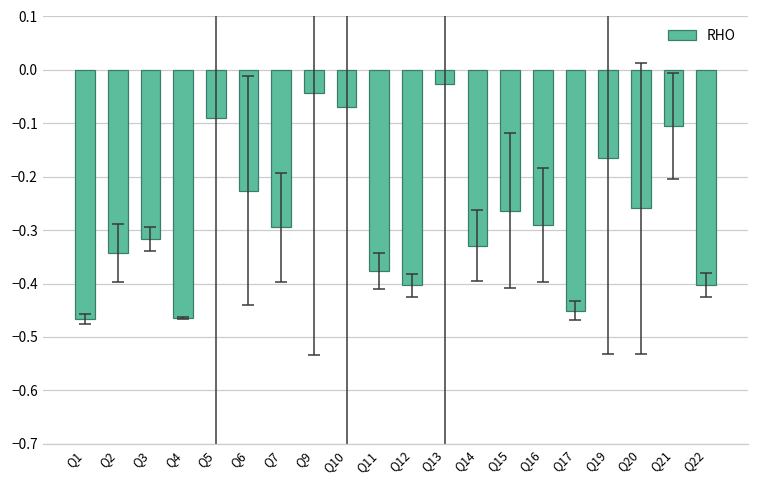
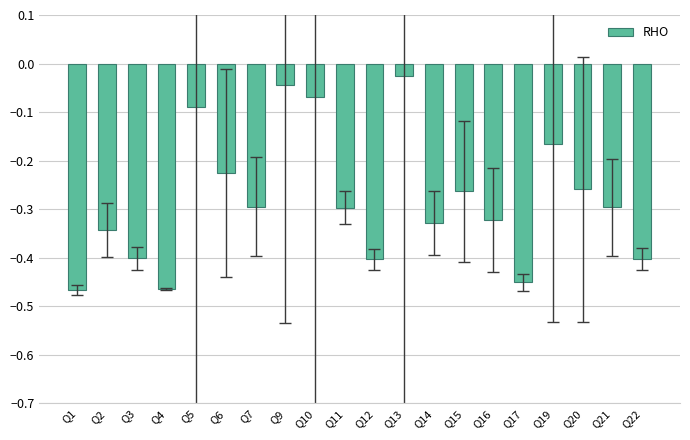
RHO, Q3: -0.32 -> -0.40
RHO, Q11: -0.38 -> -0.30
RHO, Q16: -0.29 -> -0.32
RHO, Q21: -0.10 -> -0.30
